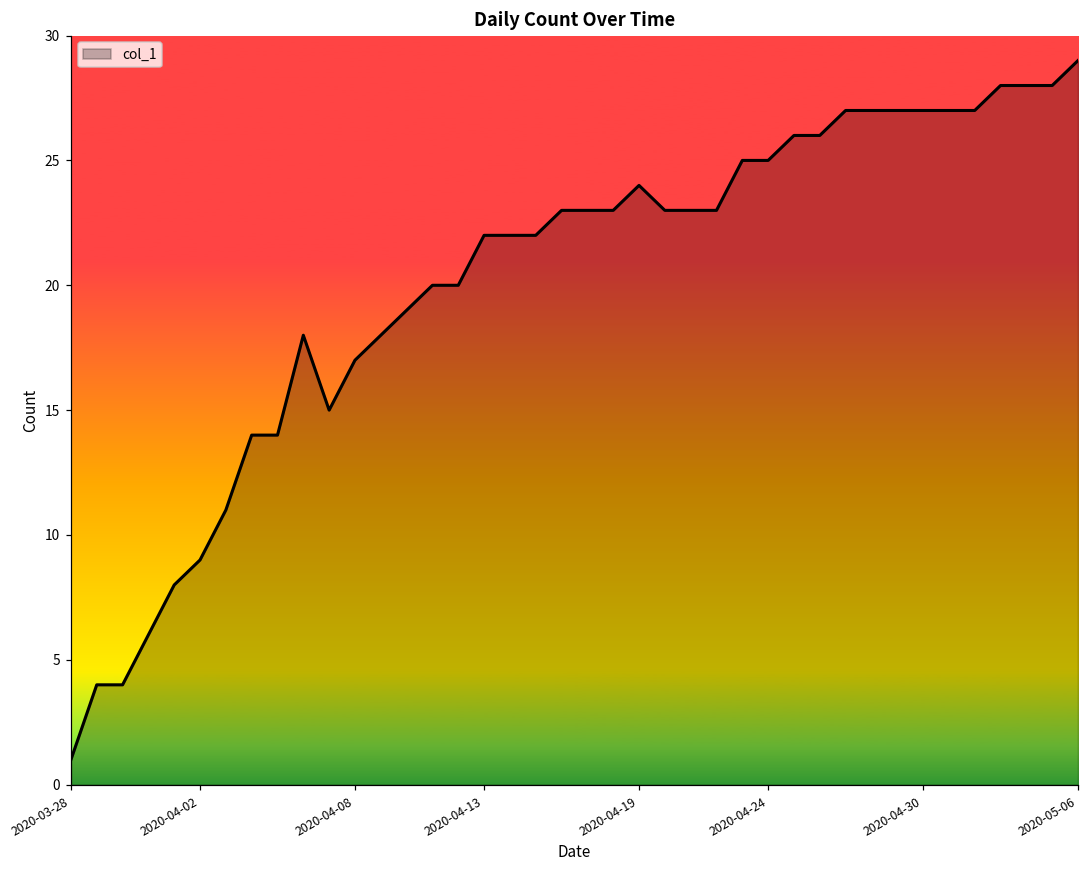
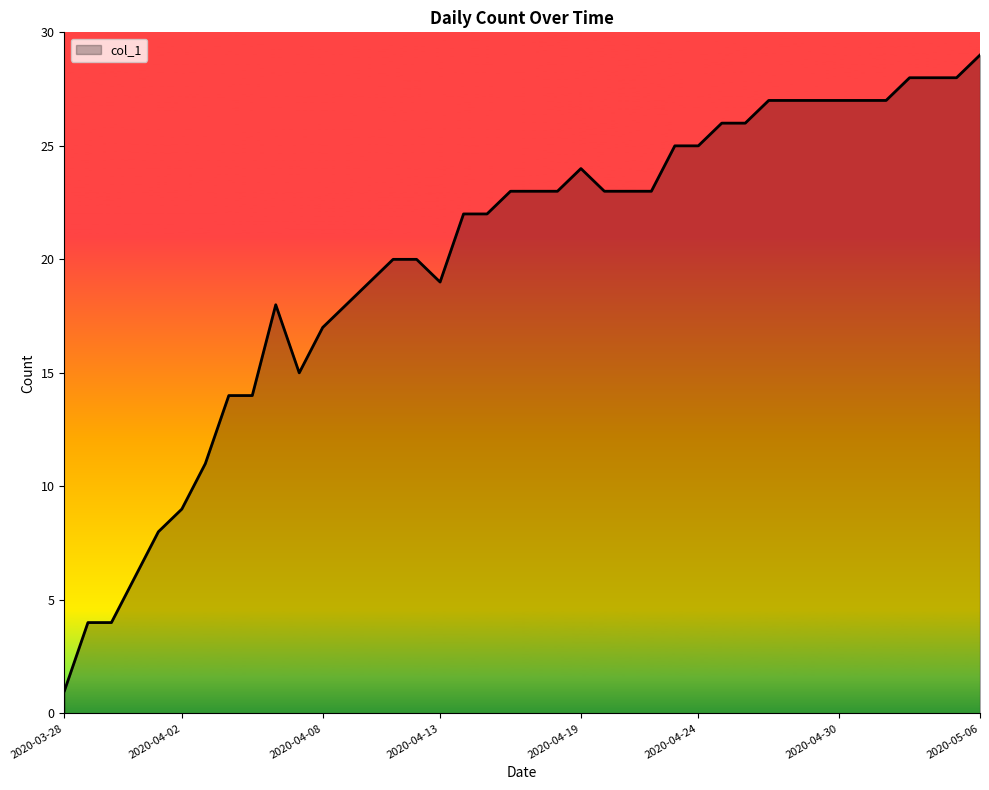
2020-04-13: 22 -> 19
